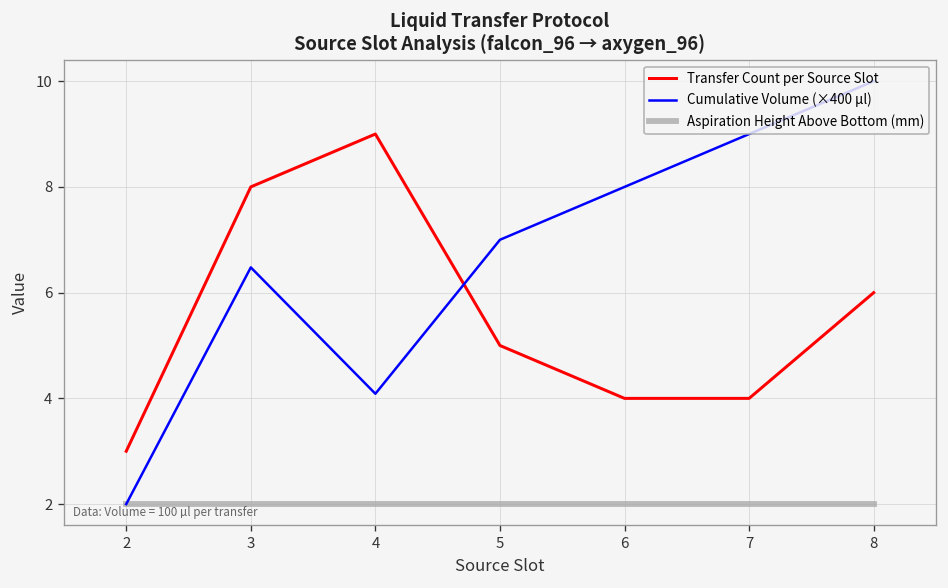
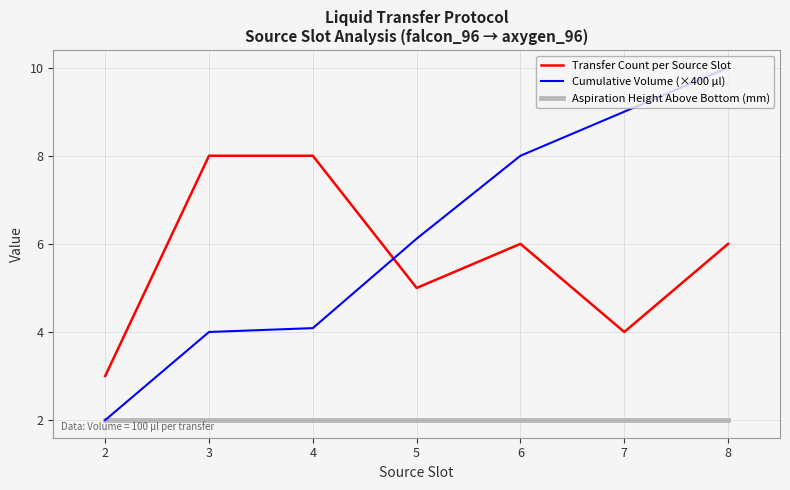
Cumulative Volume (×400 µl), 3: 6.5 -> 4.0
Transfer Count per Source Slot, 4: 9 -> 8
Cumulative Volume (×400 µl), 5: 7.0 -> 6.1
Transfer Count per Source Slot, 6: 4 -> 6
